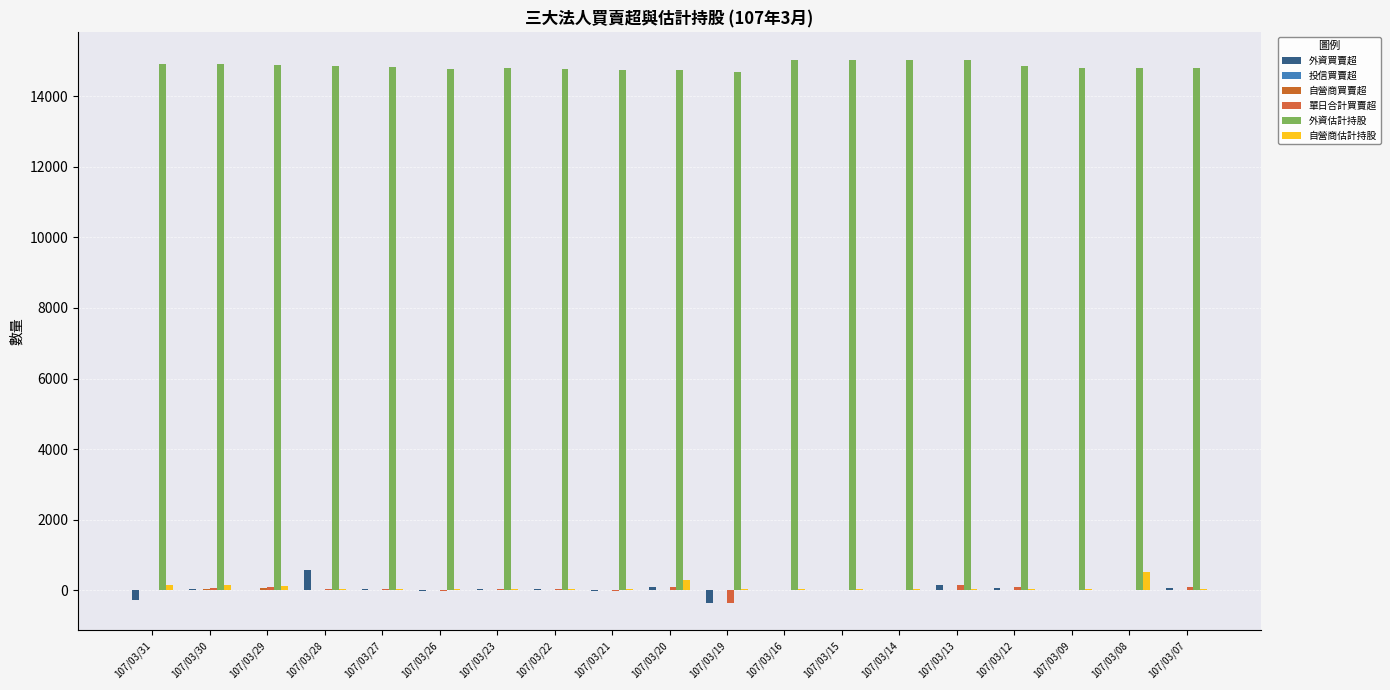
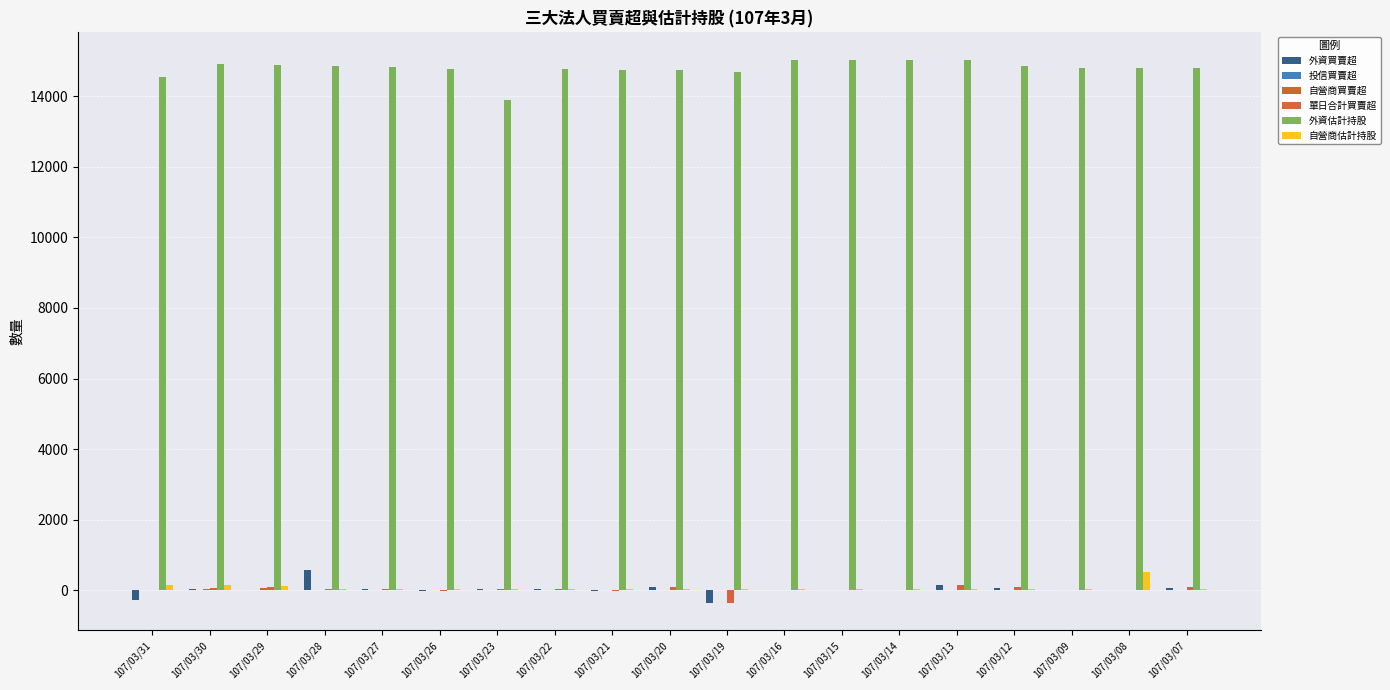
外資估計持股, 107/03/31: 14900 -> 14500
外資估計持股, 107/03/23: 14800 -> 13900
自營商估計持股, 107/03/20: 300 -> 0
